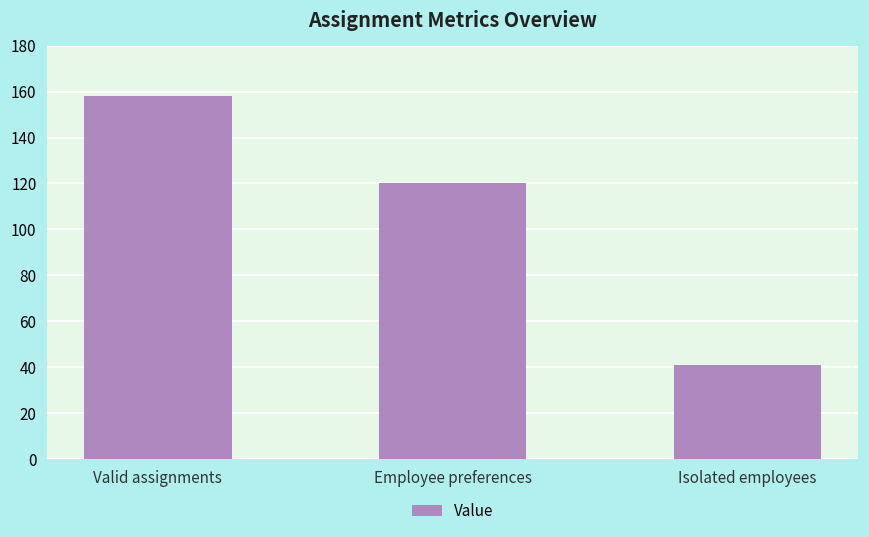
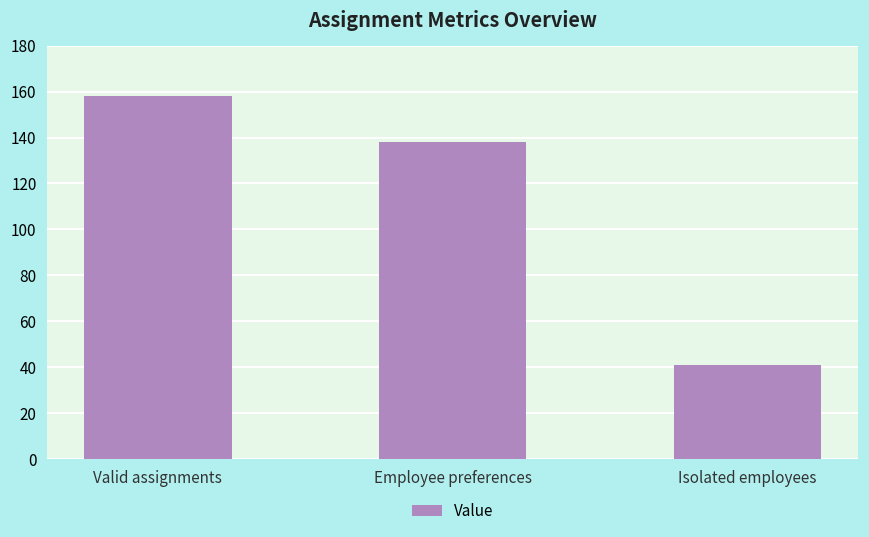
Employee preferences: 120 -> 138
